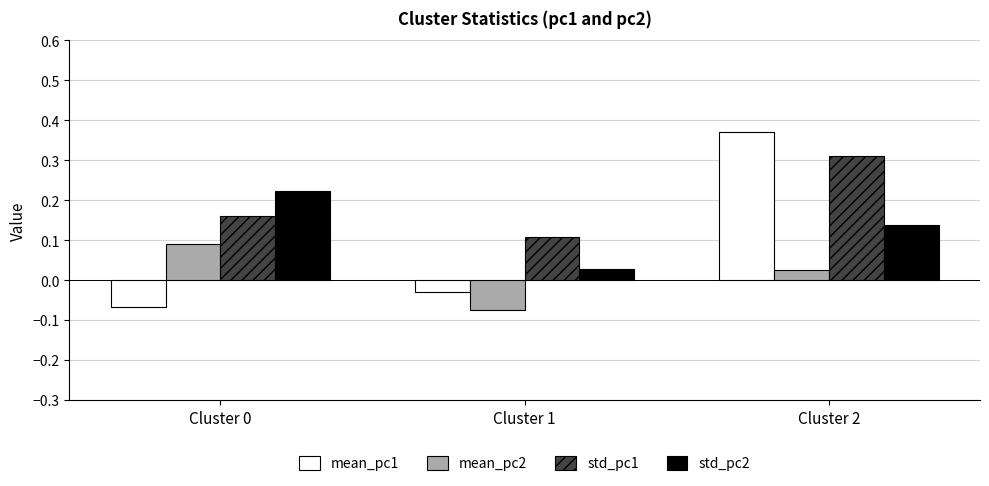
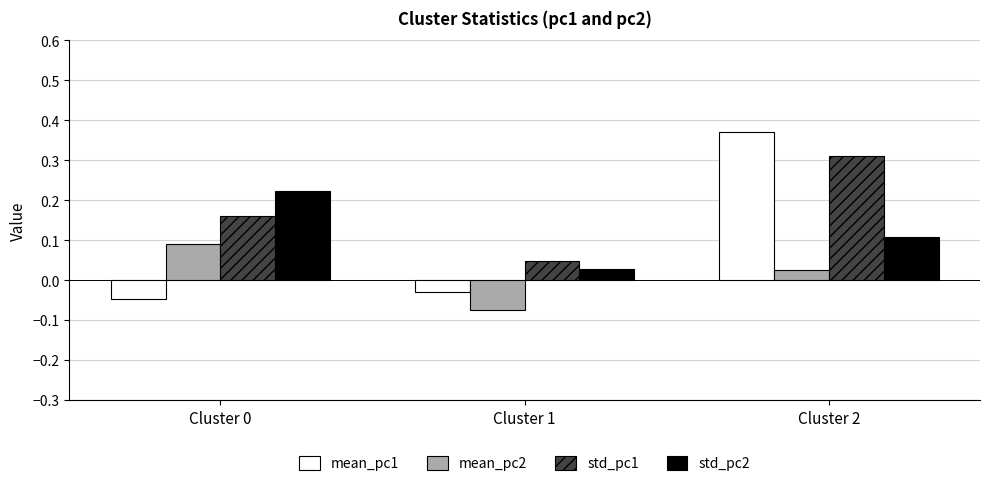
mean_pc1, Cluster 0: -0.07 -> -0.05
std_pc1, Cluster 1: 0.11 -> 0.05
std_pc2, Cluster 2: 0.14 -> 0.11
